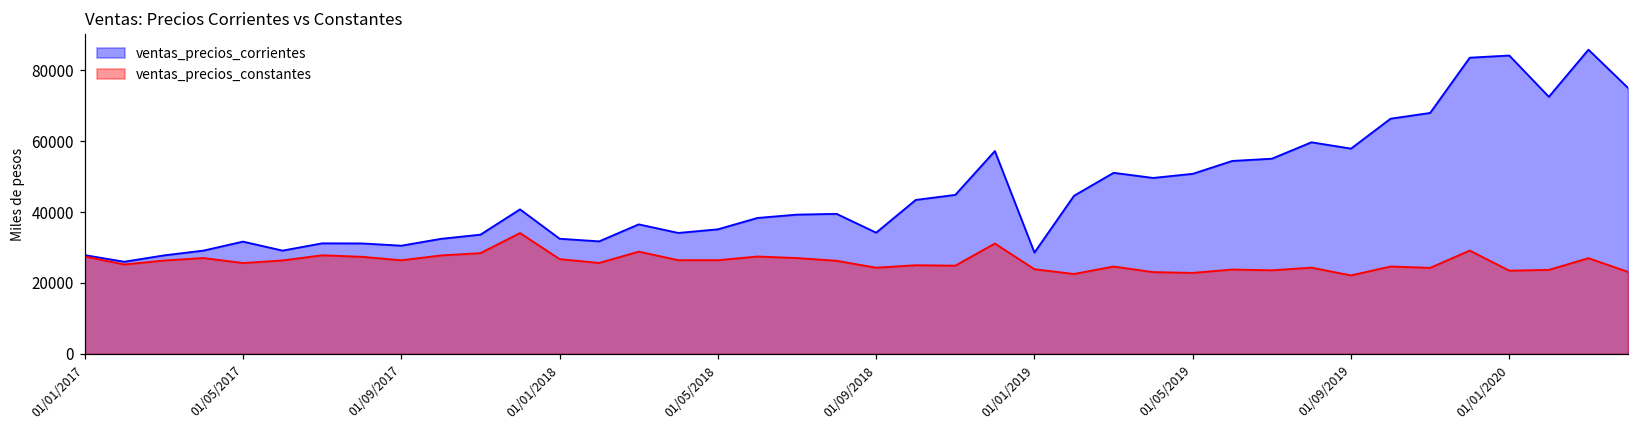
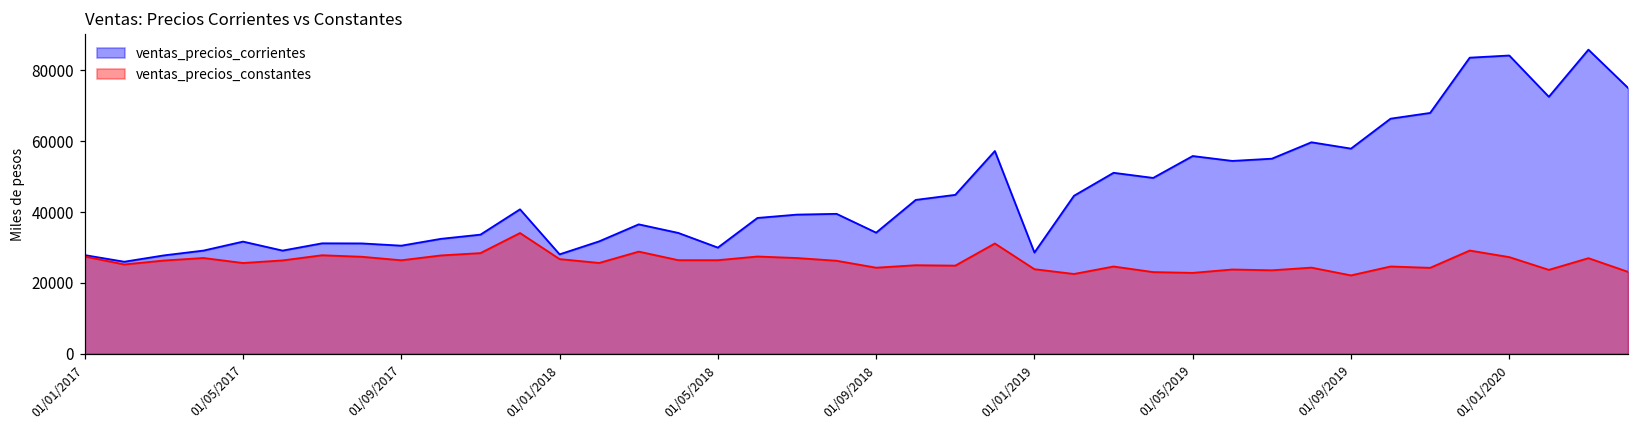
ventas_precios_corrientes, 01/01/2018: 32000 -> 28000
ventas_precios_corrientes, 01/05/2018: 35000 -> 30000
ventas_precios_corrientes, 01/05/2019: 51000 -> 56000
ventas_precios_constantes, 01/01/2020: 23000 -> 27000
